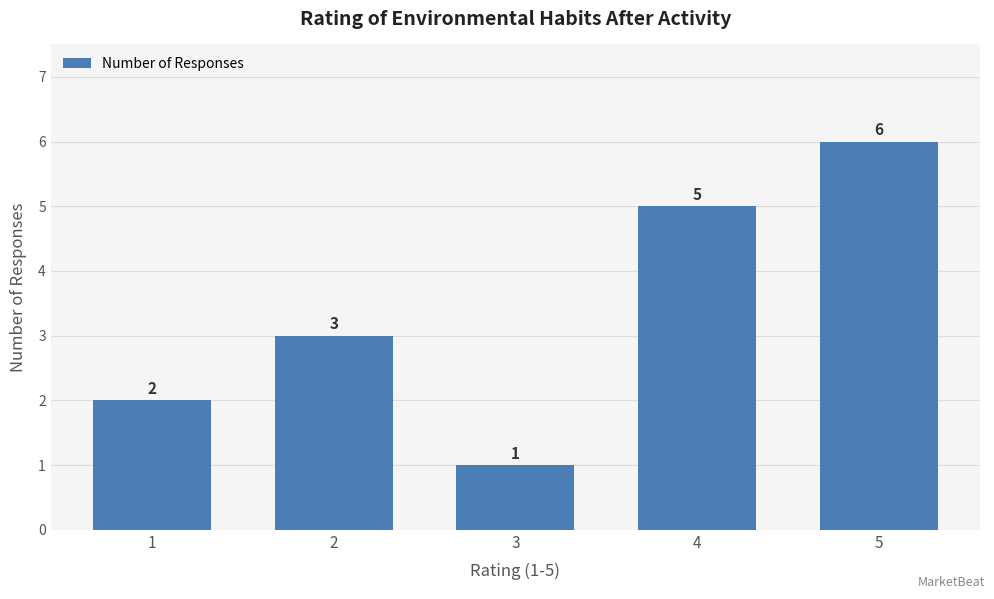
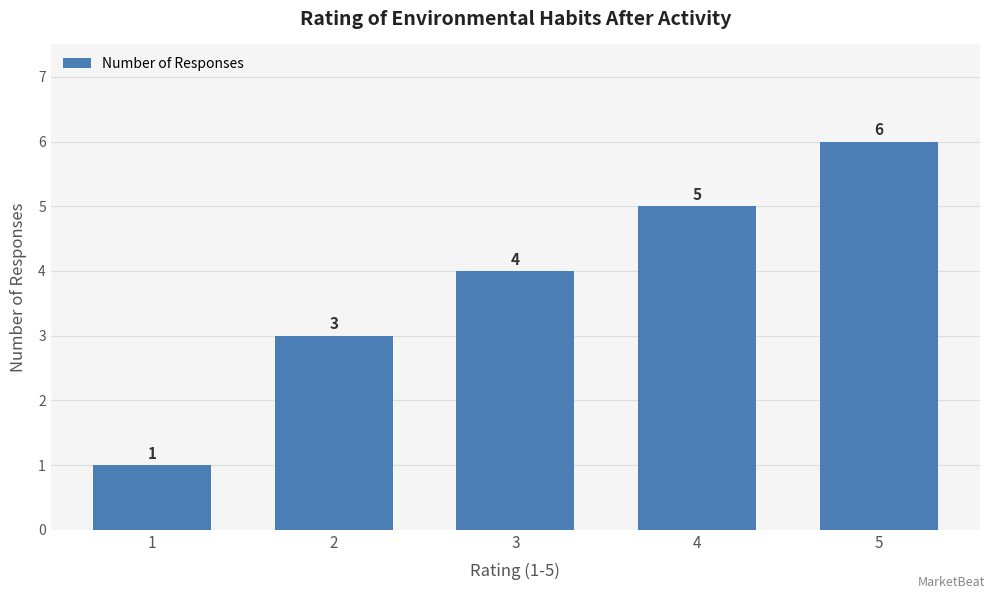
1: 2 -> 1
3: 1 -> 4
